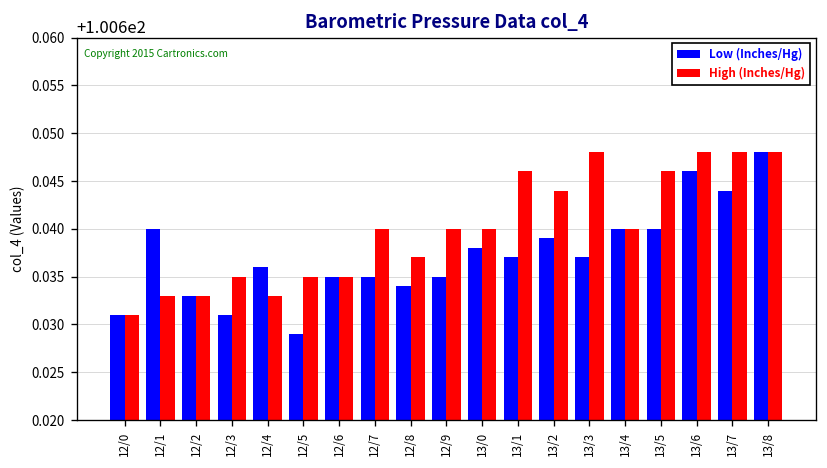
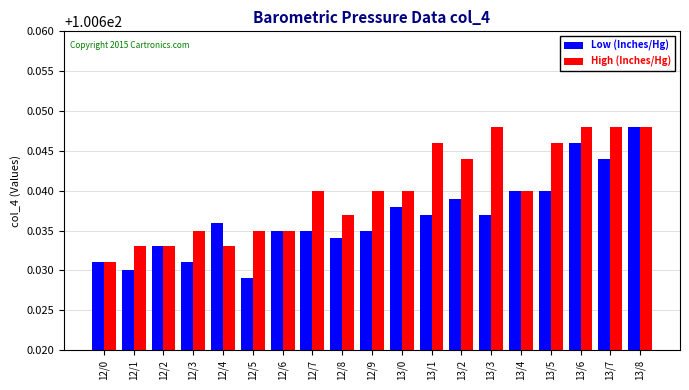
Low (Inches/Hg), 12/1: 100.64 -> 100.63
